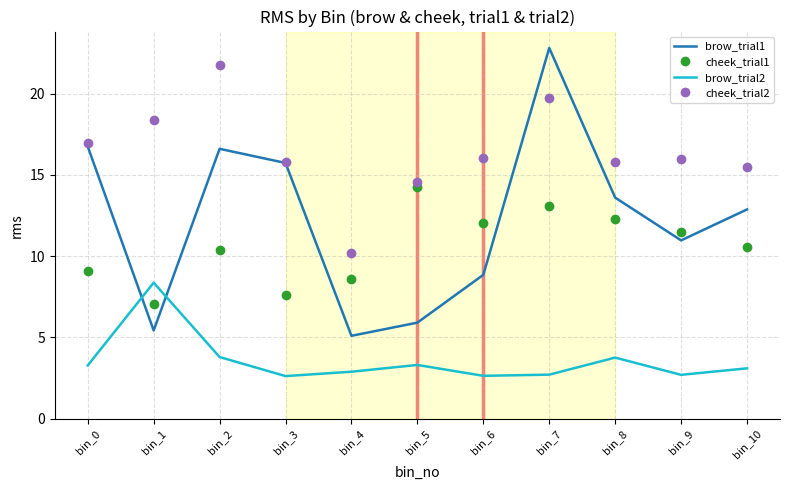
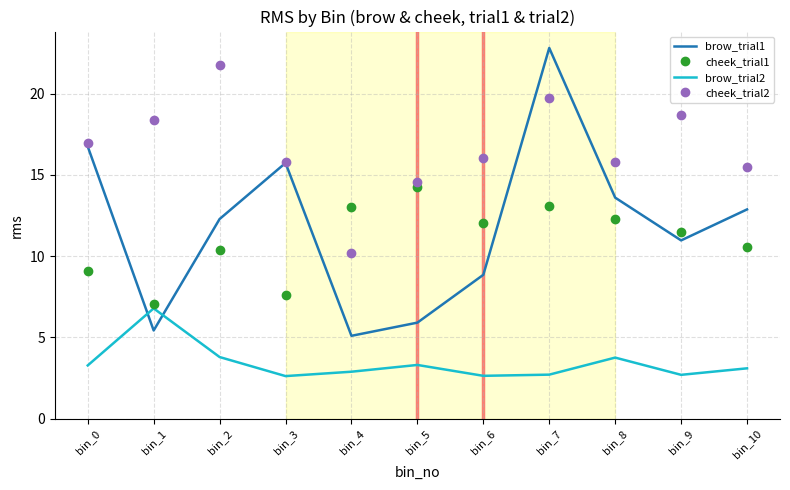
brow_trial2, bin_1: 8.4 -> 6.8
brow_trial1, bin_2: 16.6 -> 12.3
cheek_trial1, bin_4: 8.6 -> 13.0
cheek_trial2, bin_9: 16.0 -> 18.7
